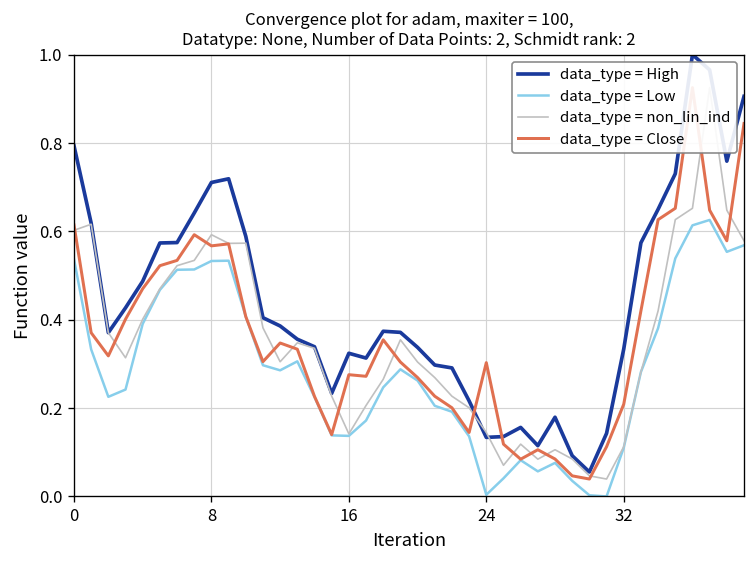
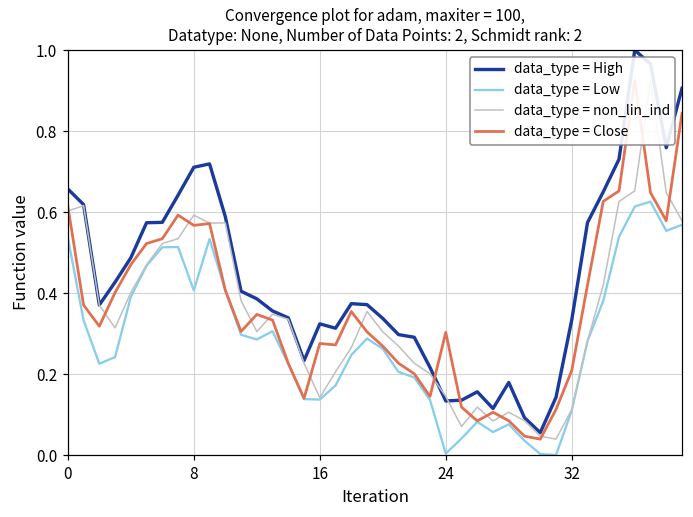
data_type = High, 0: 0.79 -> 0.66
data_type = Low, 8: 0.53 -> 0.41
